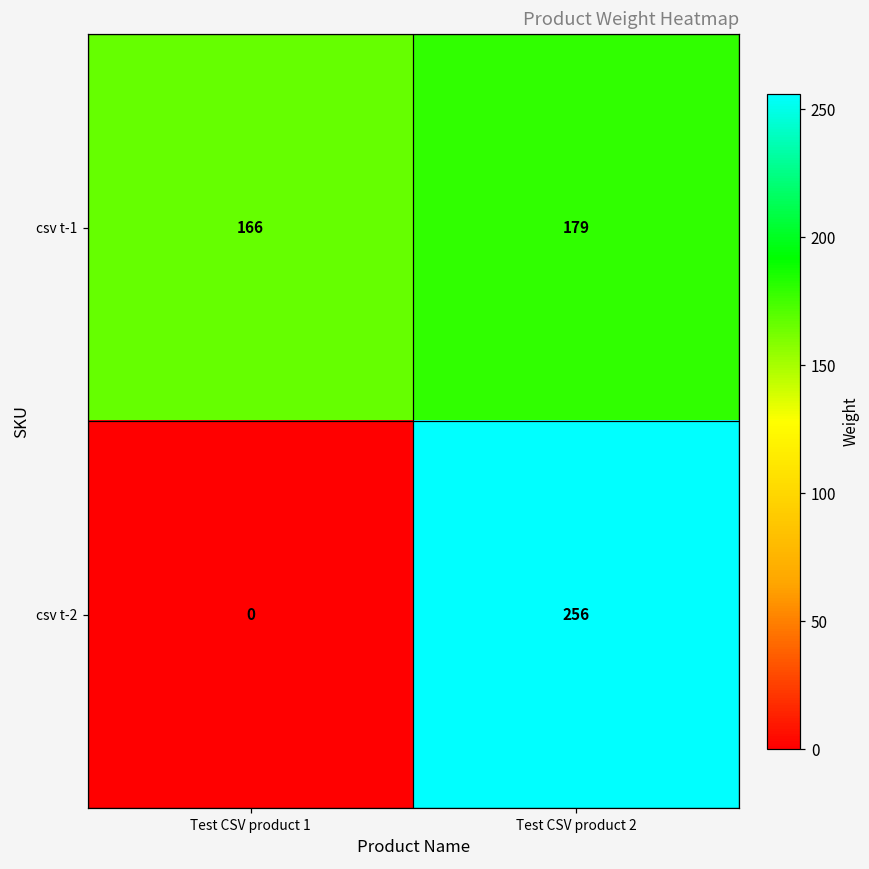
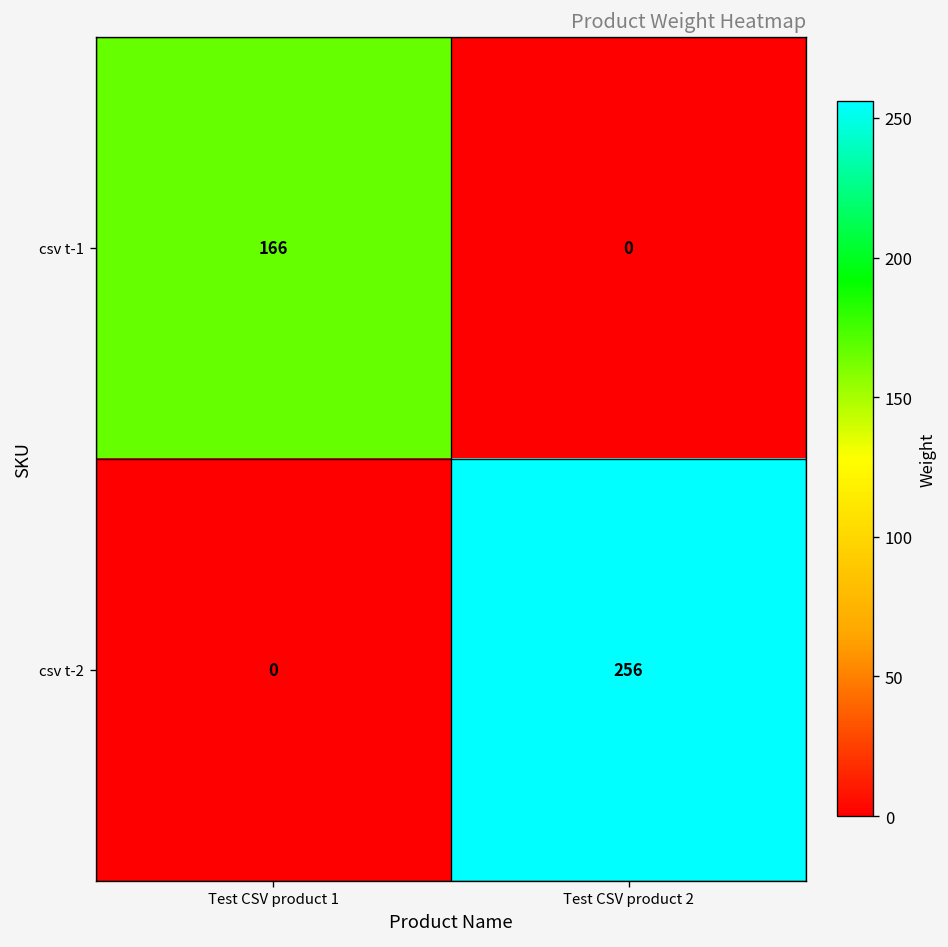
csv t-1, Test CSV product 2: 179 -> 0
